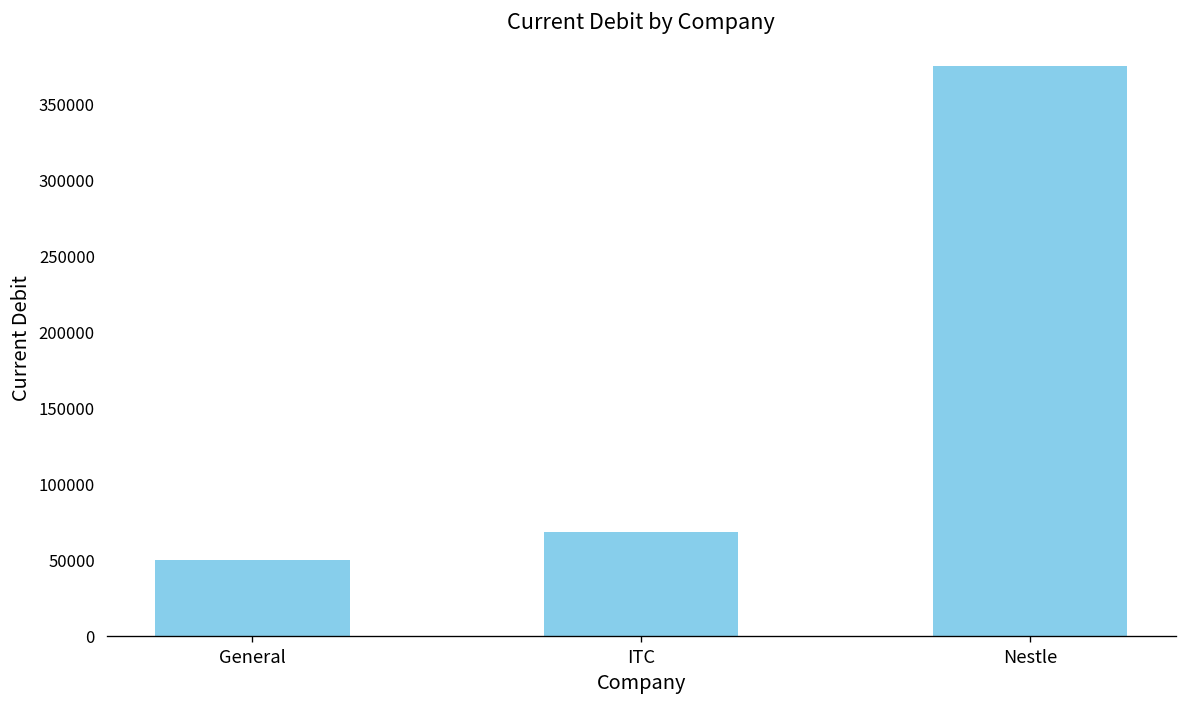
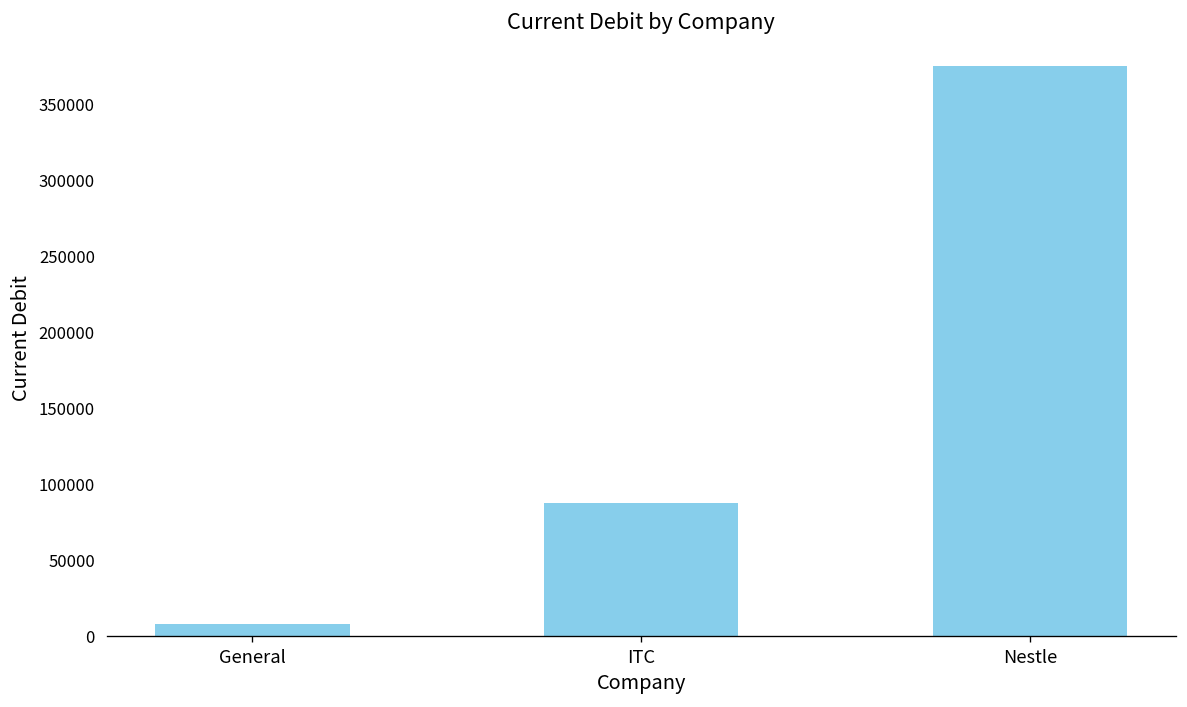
General: 50000 -> 8000
ITC: 69000 -> 88000
